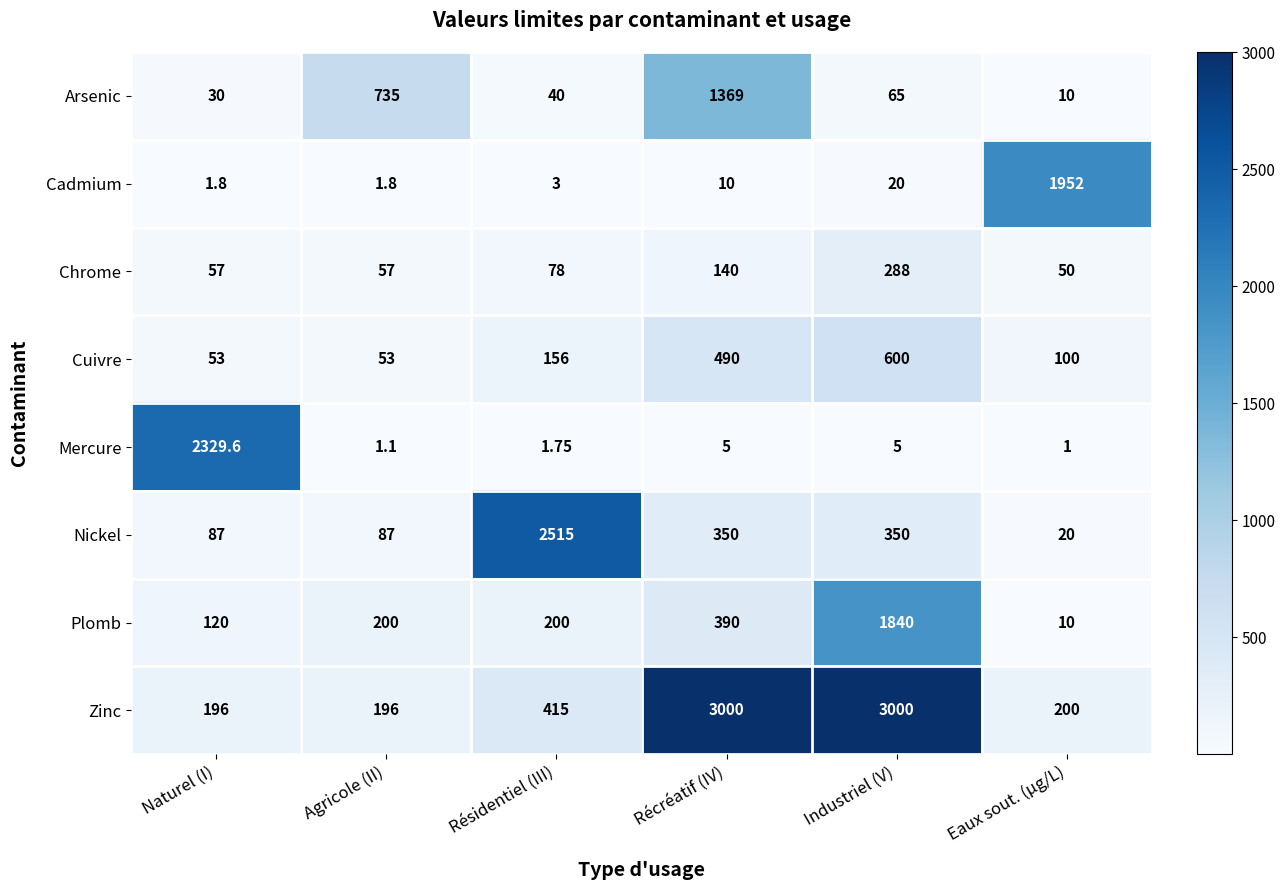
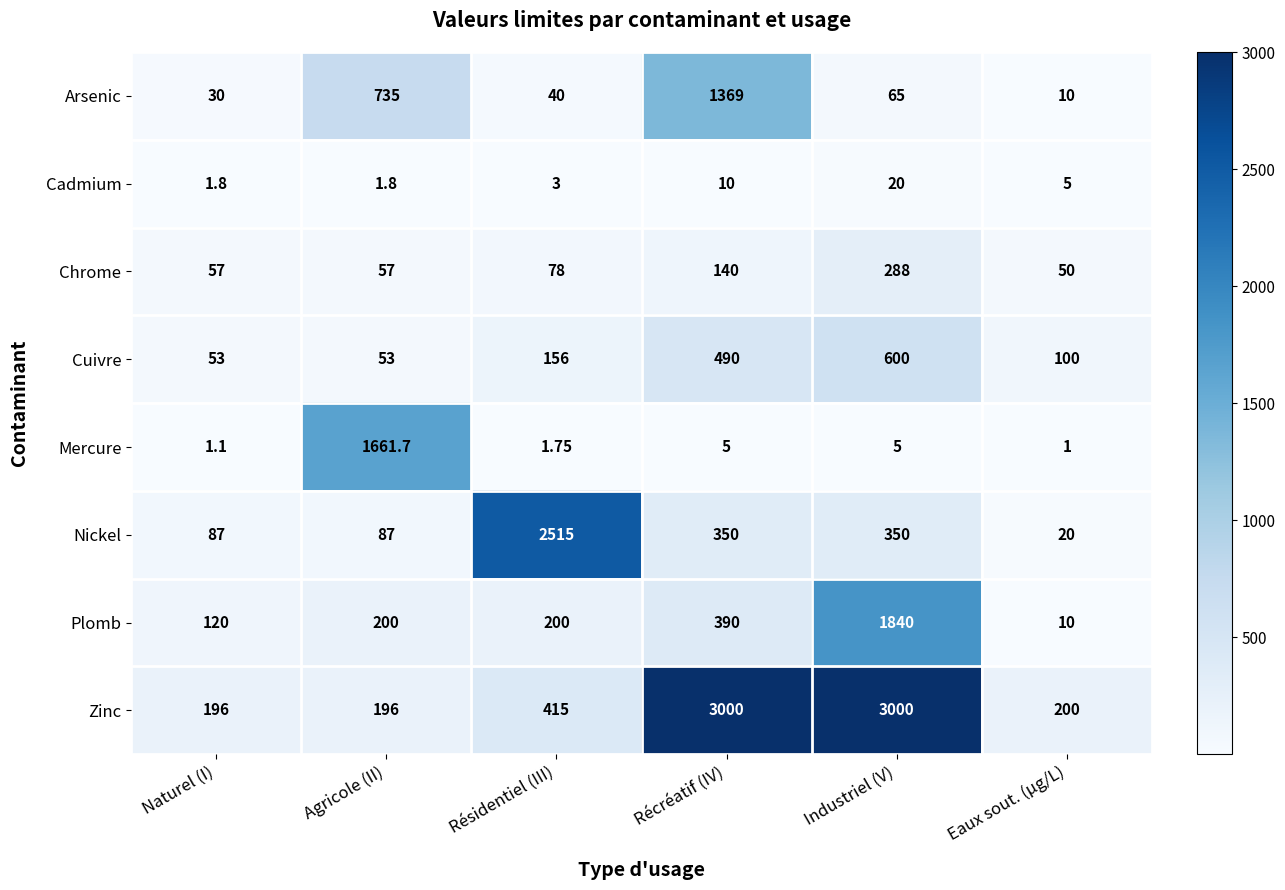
Cadmium, Eaux sout. (µg/L): 1952 -> 5
Mercure, Naturel (I): 2329.6 -> 1.1
Mercure, Agricole (II): 1.1 -> 1661.7
